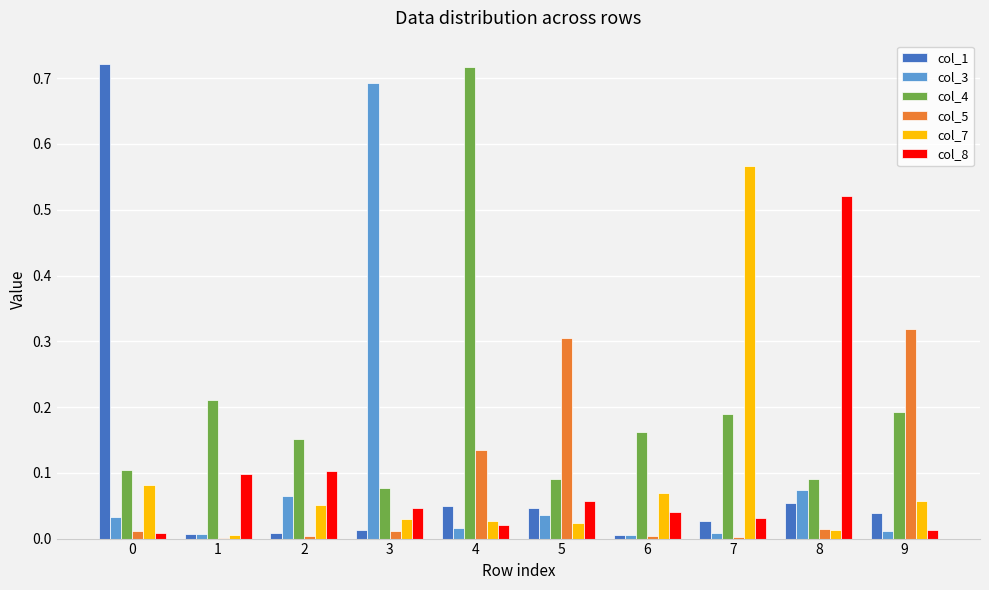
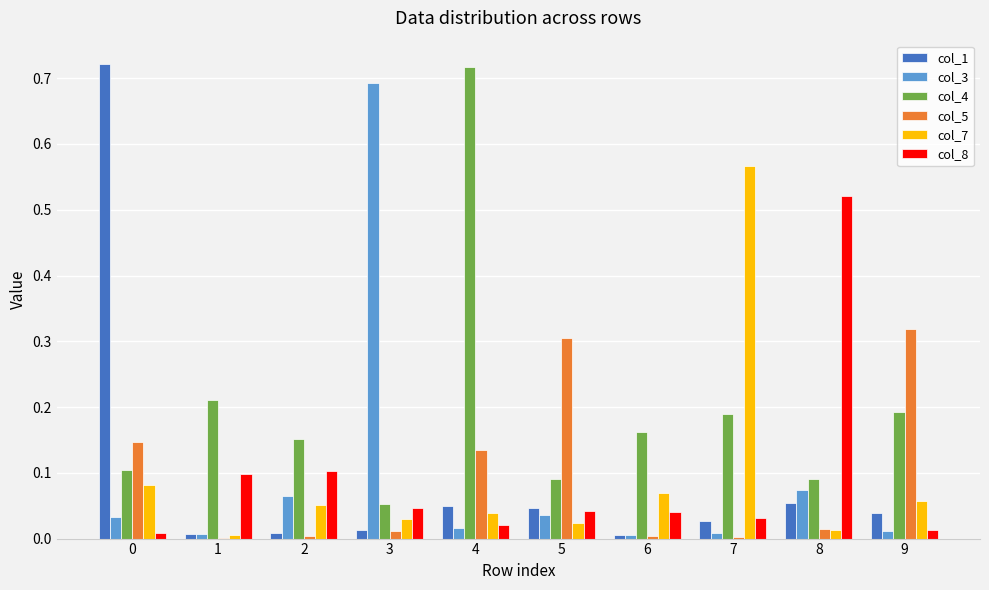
col_5, 0: 0.01 -> 0.15
col_4, 3: 0.08 -> 0.05
col_7, 4: 0.03 -> 0.04
col_8, 5: 0.06 -> 0.04
